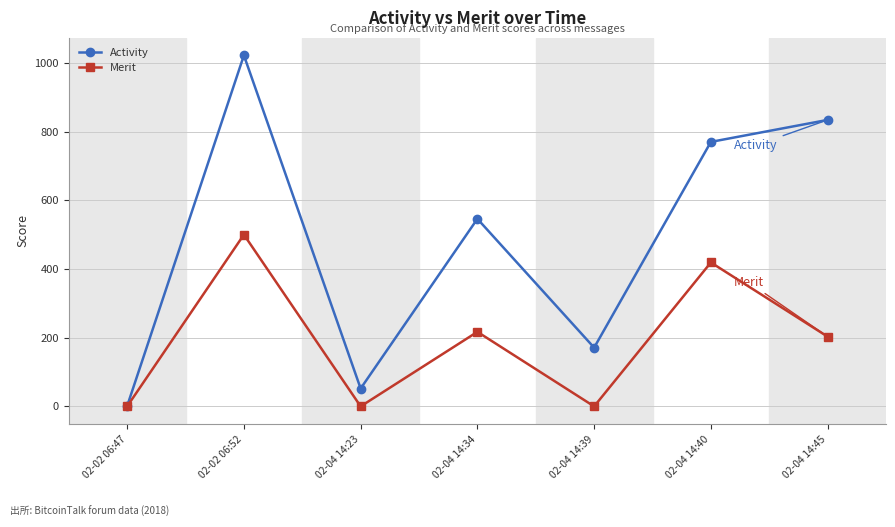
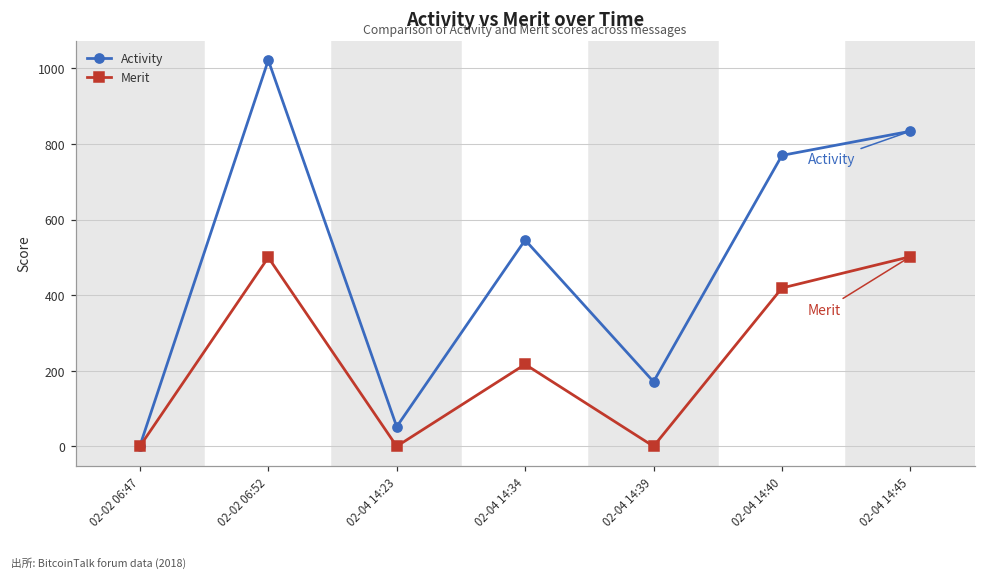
Merit, 02-04 14:45: 200 -> 500
